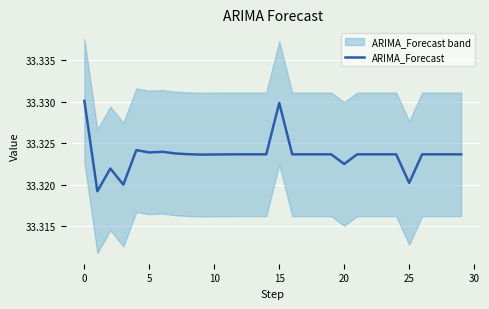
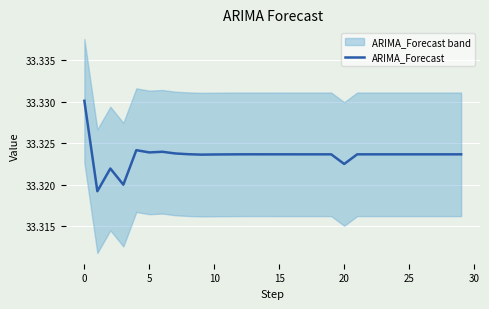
ARIMA_Forecast, 15: 33.330 -> 33.324
ARIMA_Forecast, 25: 33.320 -> 33.324
